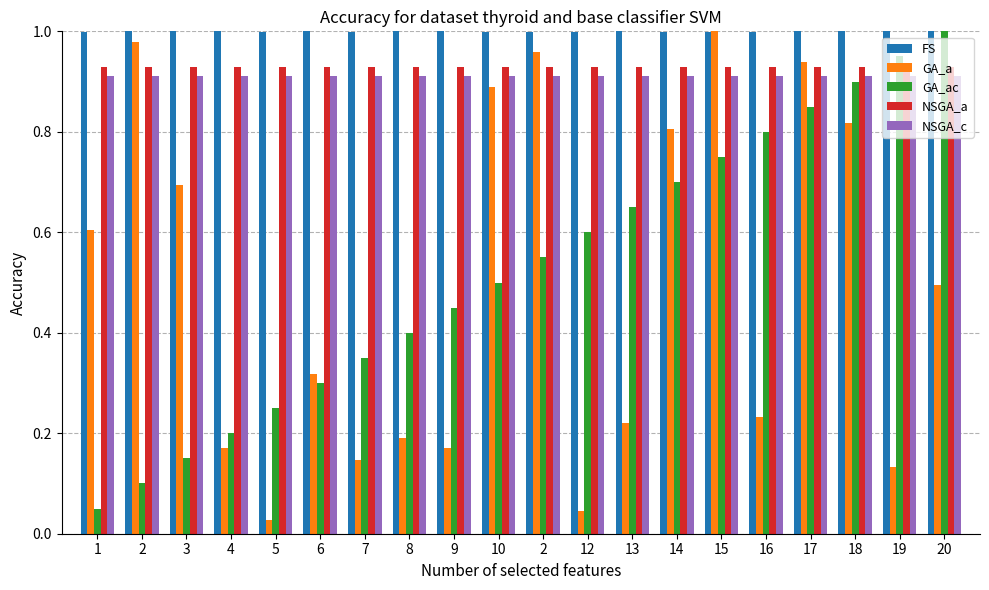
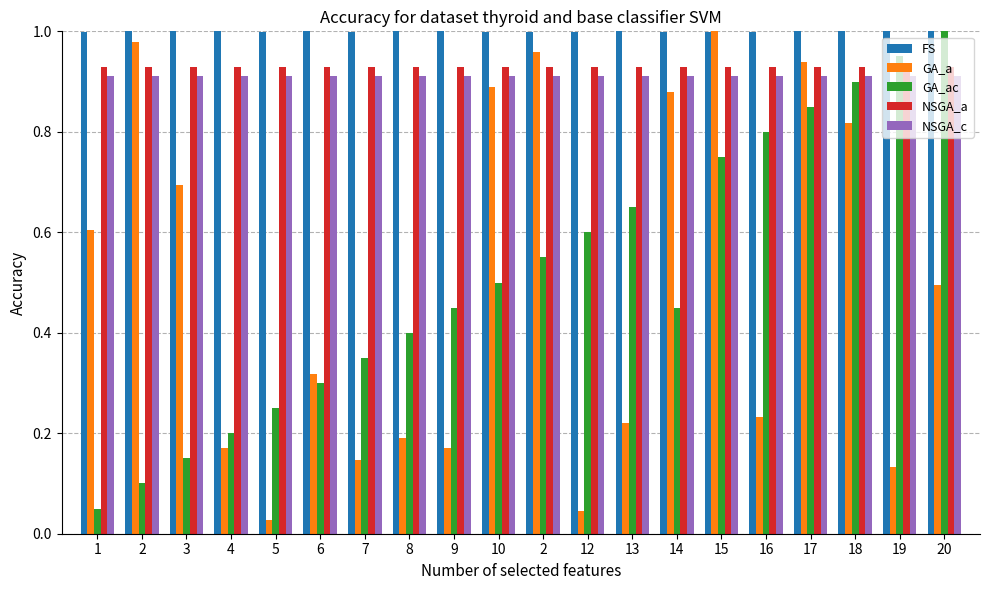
GA_a, 14: 0.81 -> 0.88
GA_ac, 14: 0.70 -> 0.45
